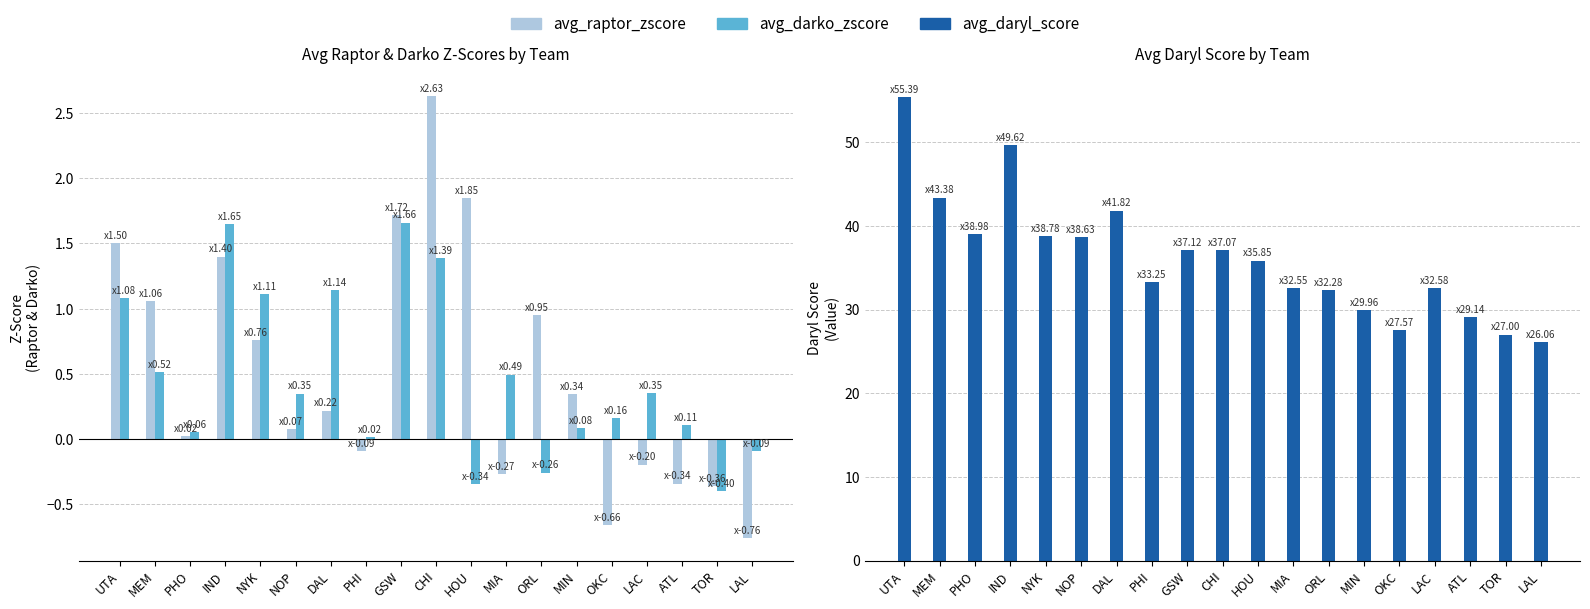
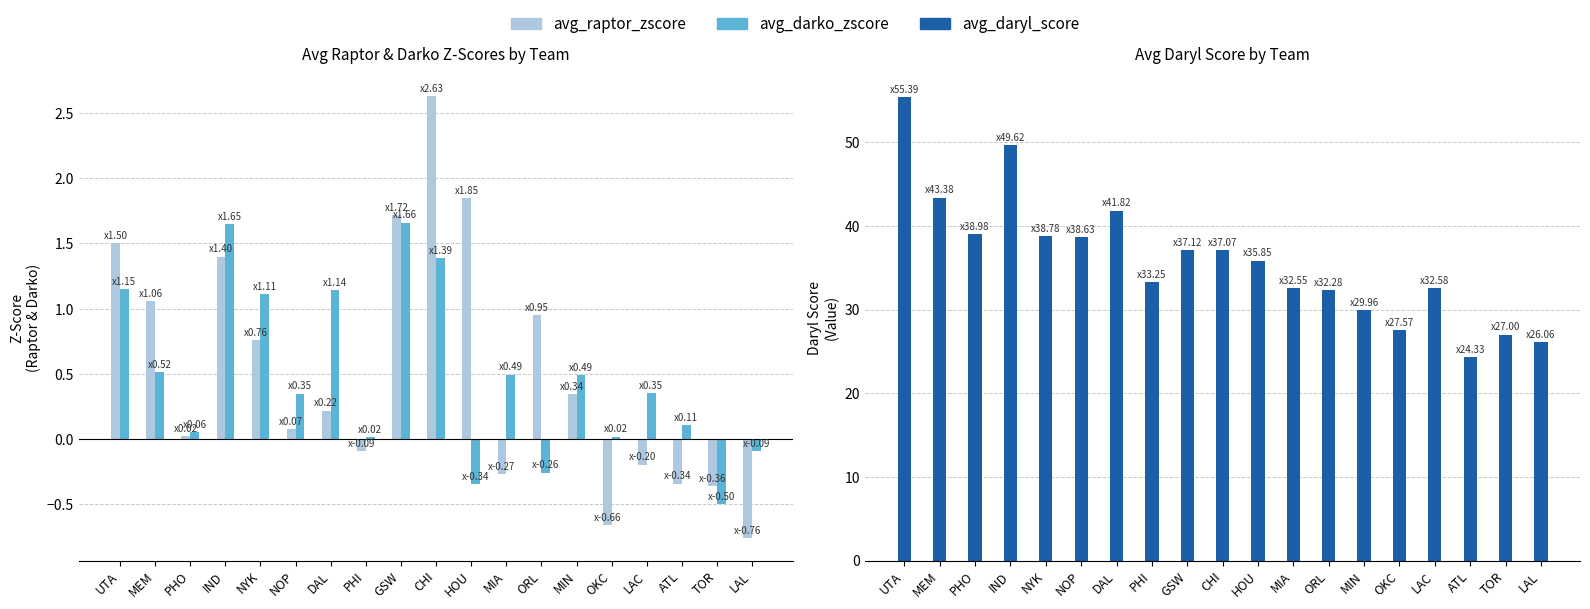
Avg Raptor & Darko Z-Scores by Team, avg_darko_zscore, UTA: 1.08 -> 1.15
Avg Raptor & Darko Z-Scores by Team, avg_darko_zscore, MIN: 0.08 -> 0.49
Avg Raptor & Darko Z-Scores by Team, avg_darko_zscore, OKC: 0.16 -> 0.02
Avg Raptor & Darko Z-Scores by Team, avg_darko_zscore, TOR: -0.40 -> -0.50
Avg Daryl Score by Team, ATL: 29.14 -> 24.33
